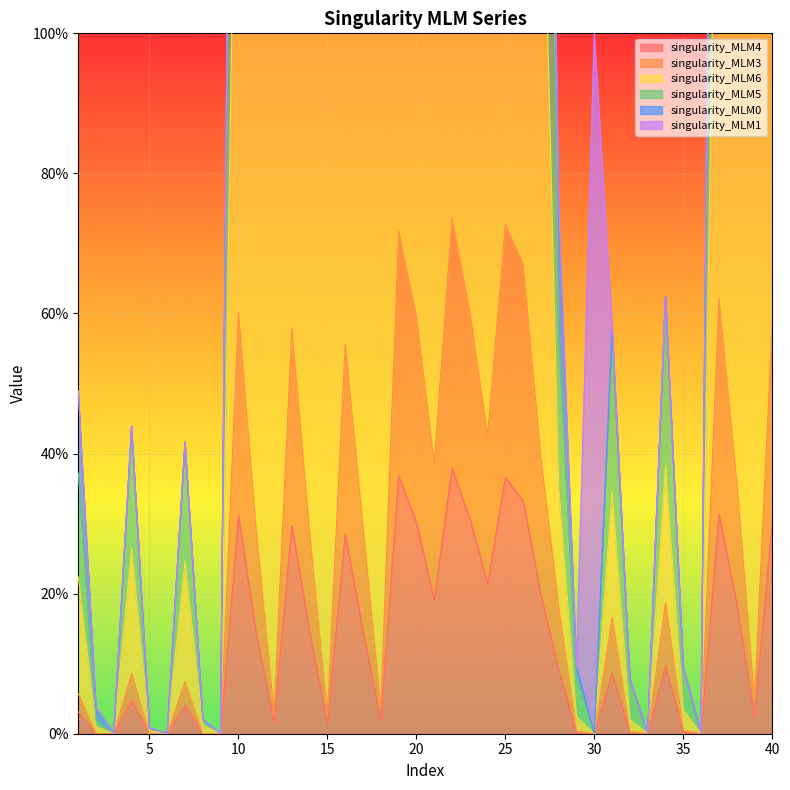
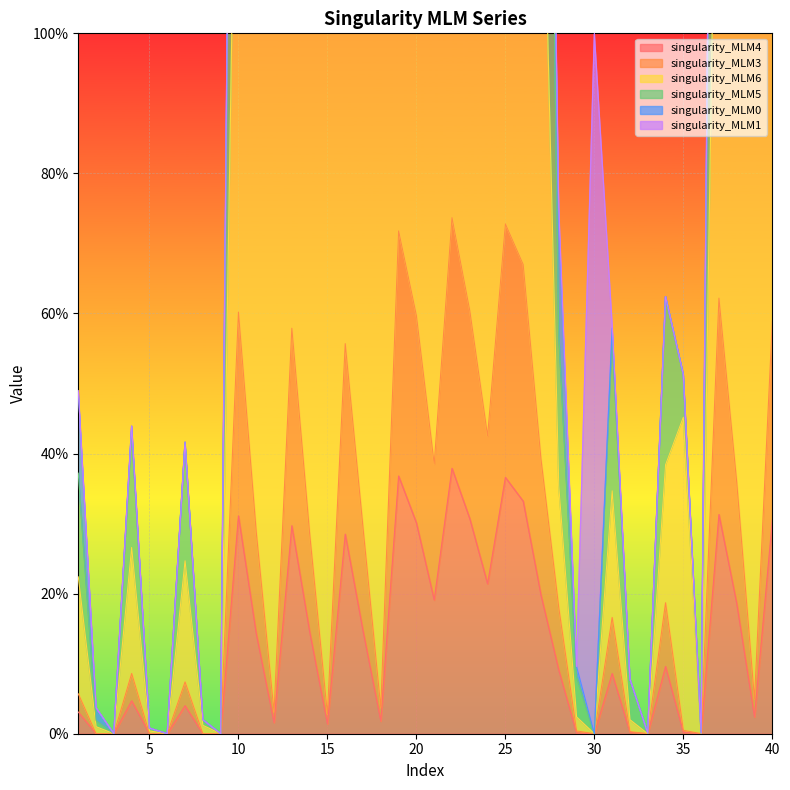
singularity_MLM6, 35: 3% -> 45%
